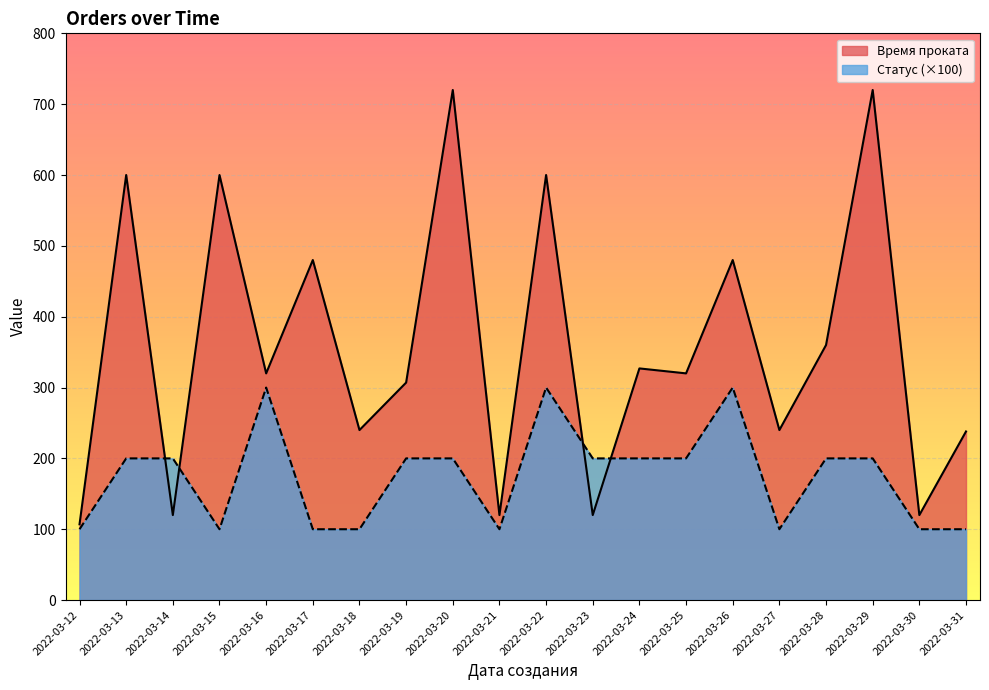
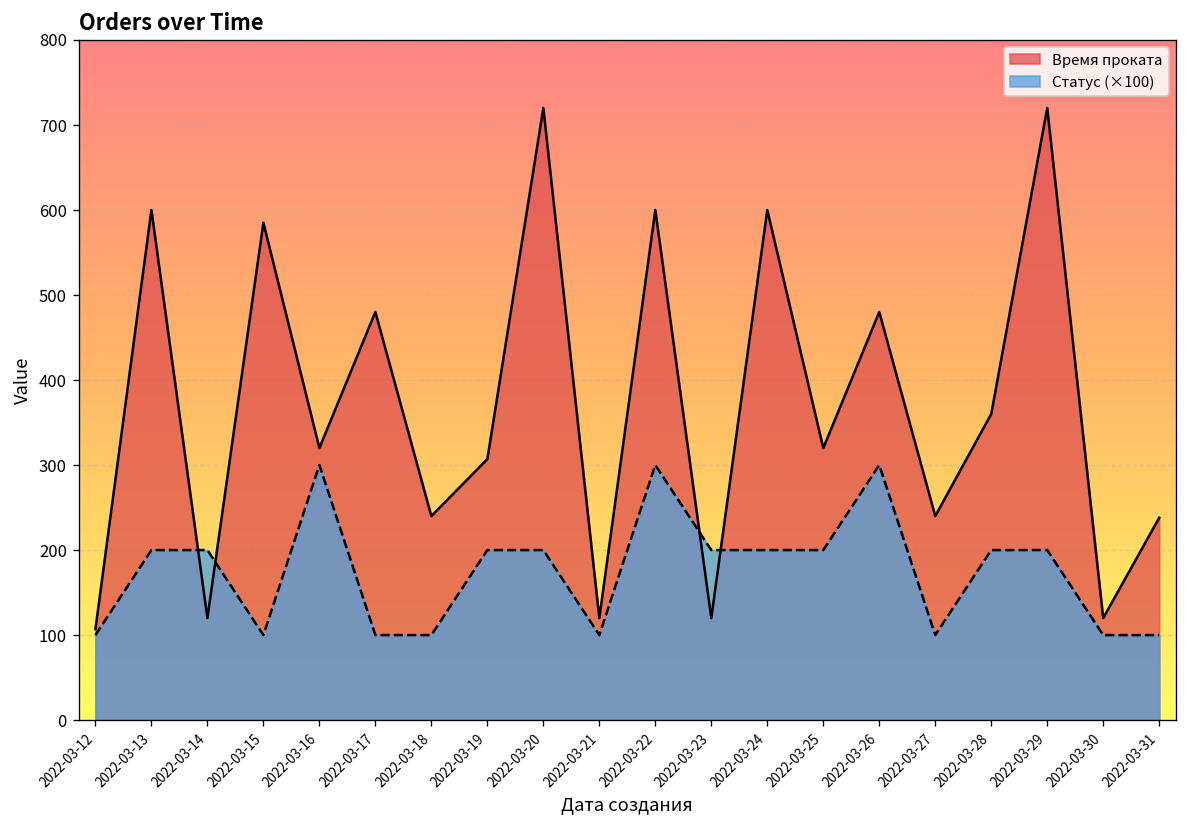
Время проката, 2022-03-15: 600 -> 590
Время проката, 2022-03-24: 330 -> 600
